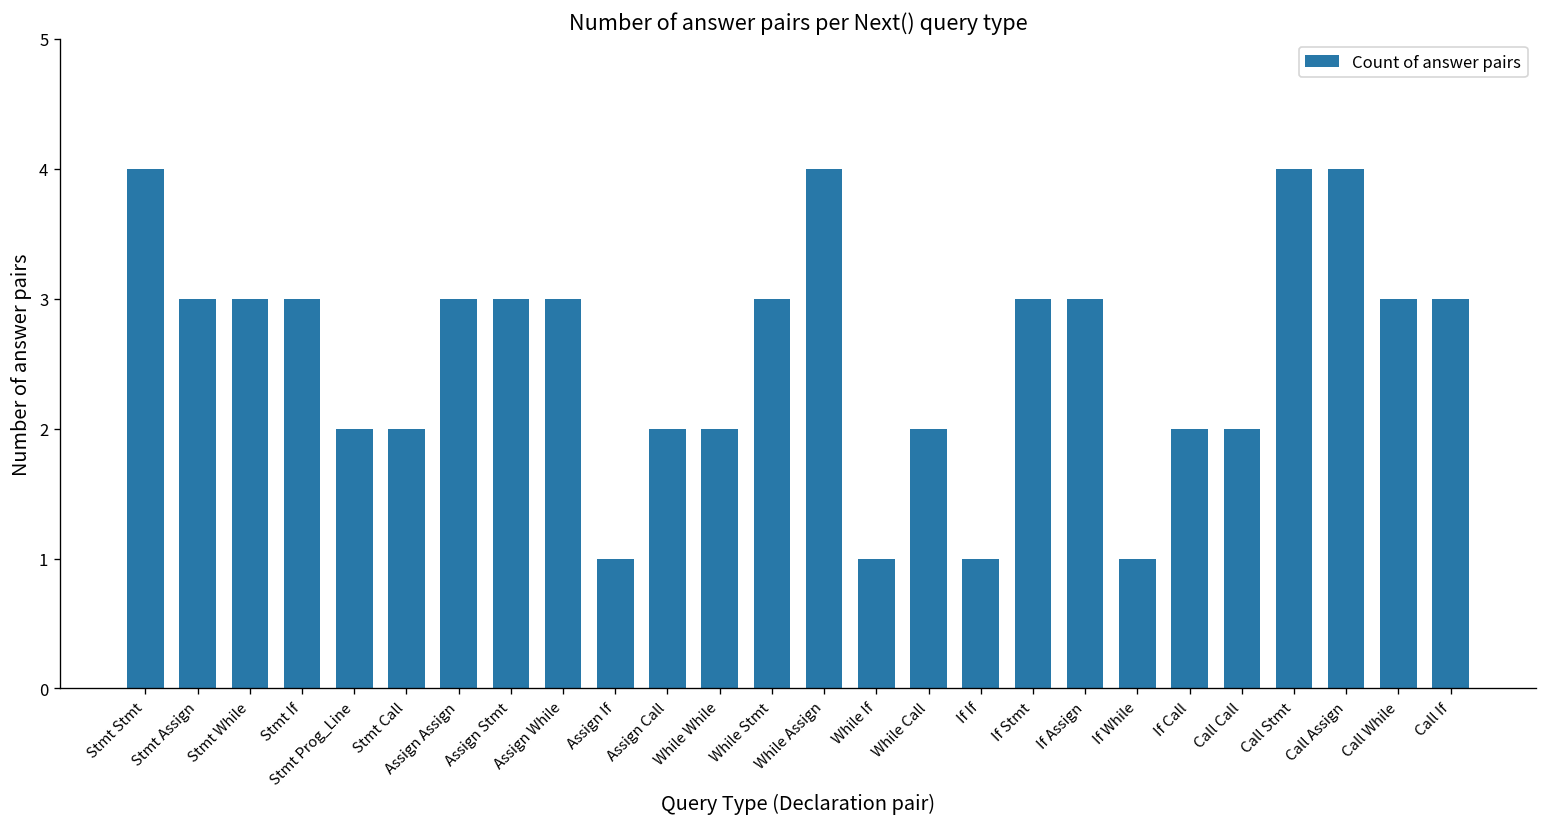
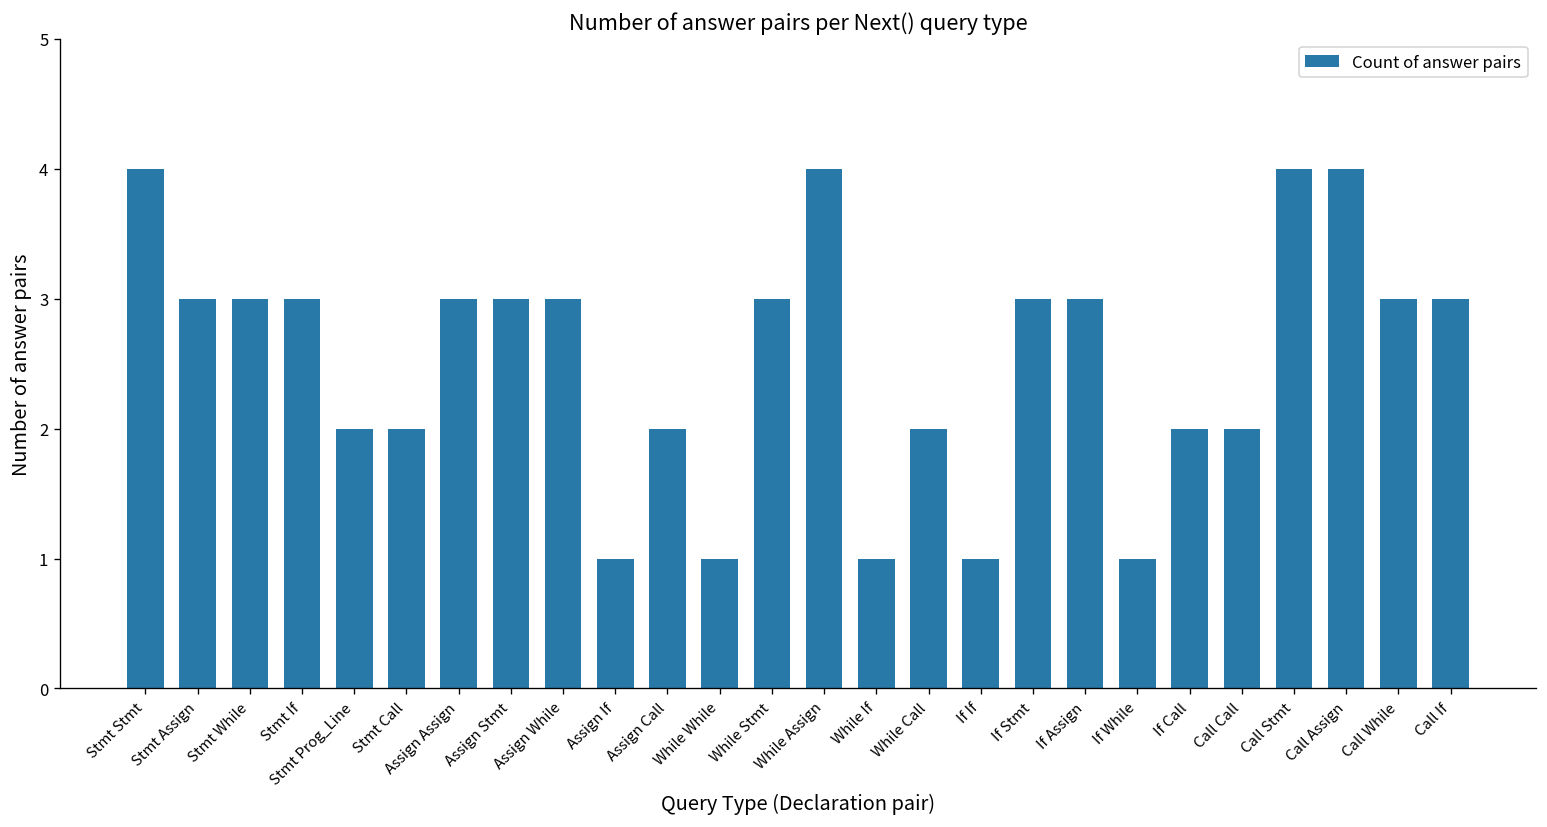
While While: 2 -> 1
